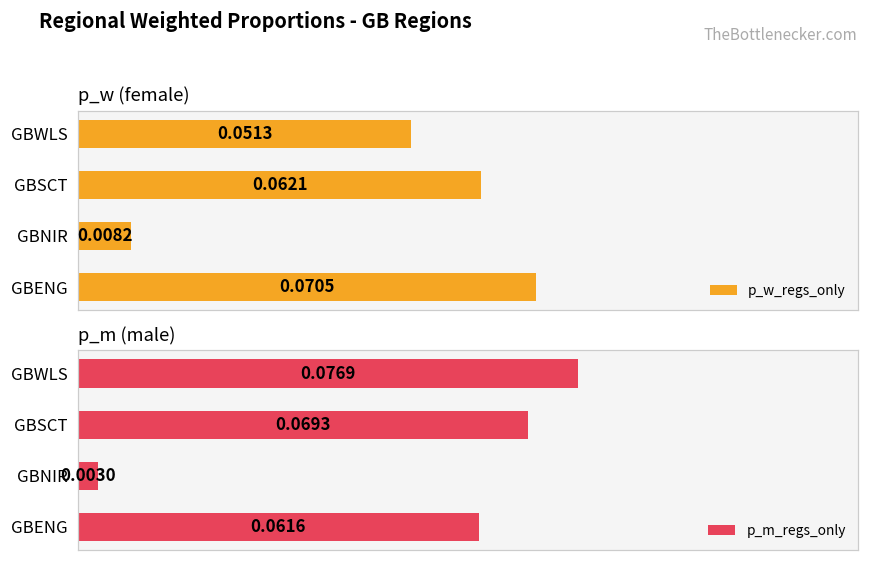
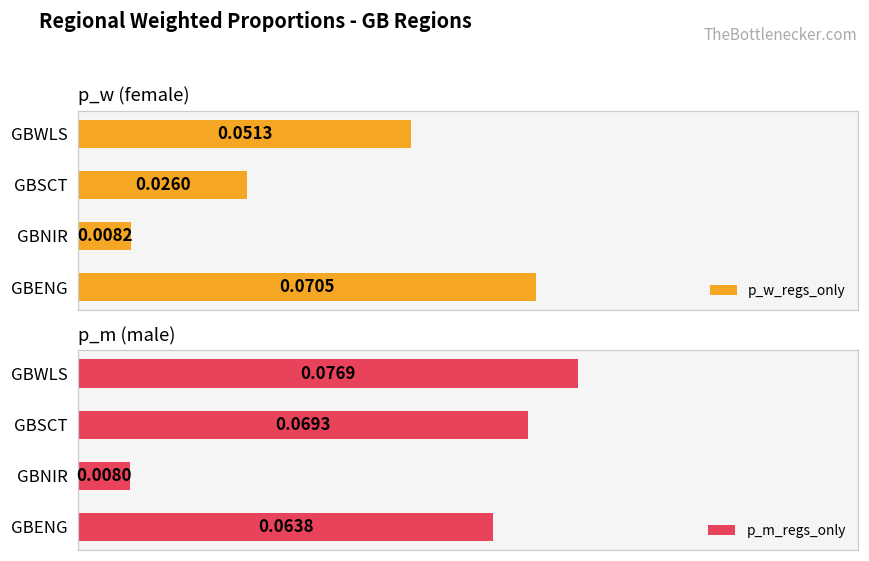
p_w (female), GBSCT: 0.0621 -> 0.0260
p_m (male), GBNIR: 0.0030 -> 0.0080
p_m (male), GBENG: 0.0616 -> 0.0638
